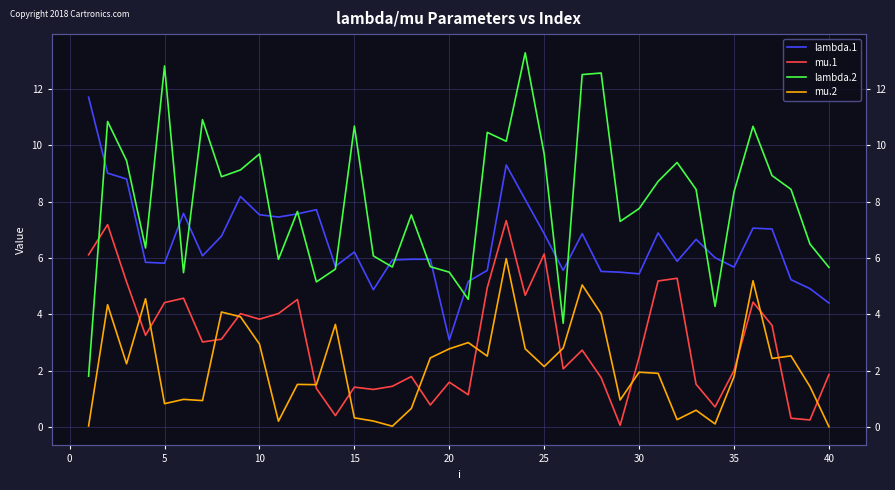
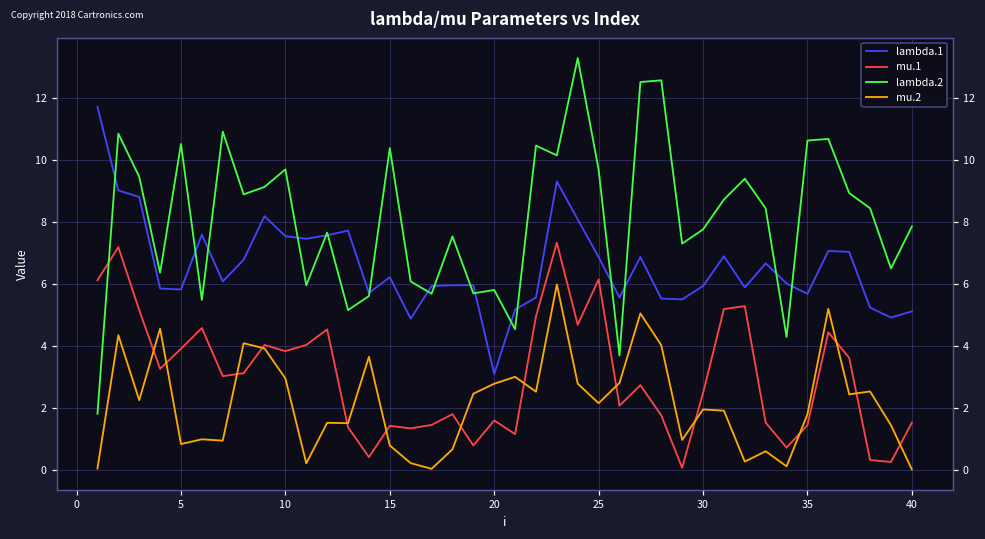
mu.1, 5: 4.4 -> 3.9
lambda.2, 5: 12.8 -> 10.5
lambda.2, 15: 10.7 -> 10.4
mu.2, 15: 0.3 -> 0.8
lambda.2, 20: 5.5 -> 5.8
lambda.1, 30: 5.4 -> 5.9
mu.1, 35: 2.0 -> 1.4
lambda.2, 35: 8.4 -> 10.6
lambda.1, 40: 4.4 -> 5.1
mu.1, 40: 1.9 -> 1.5
lambda.2, 40: 5.7 -> 7.9
